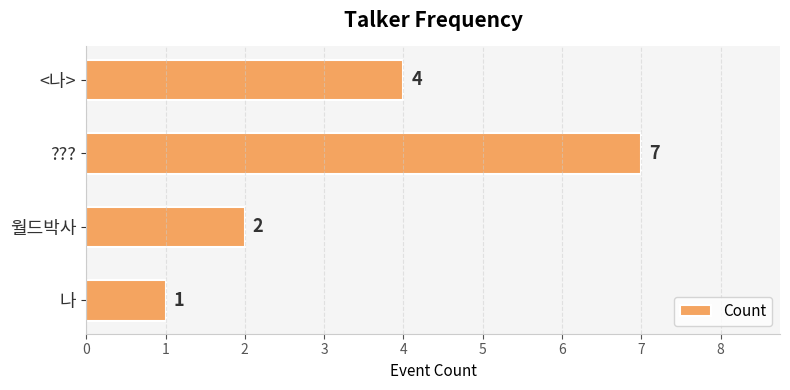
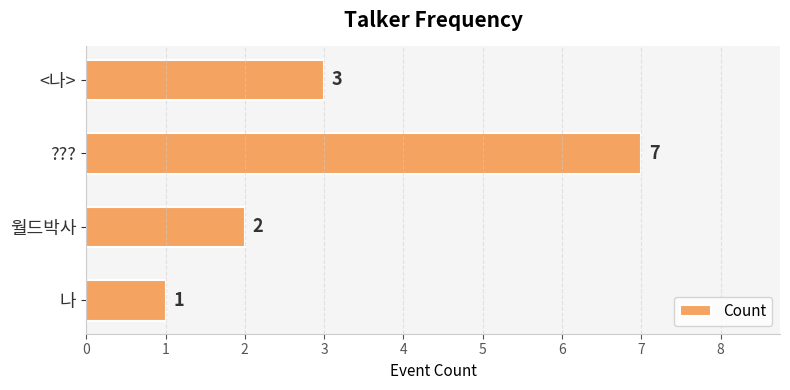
<나>: 4 -> 3
